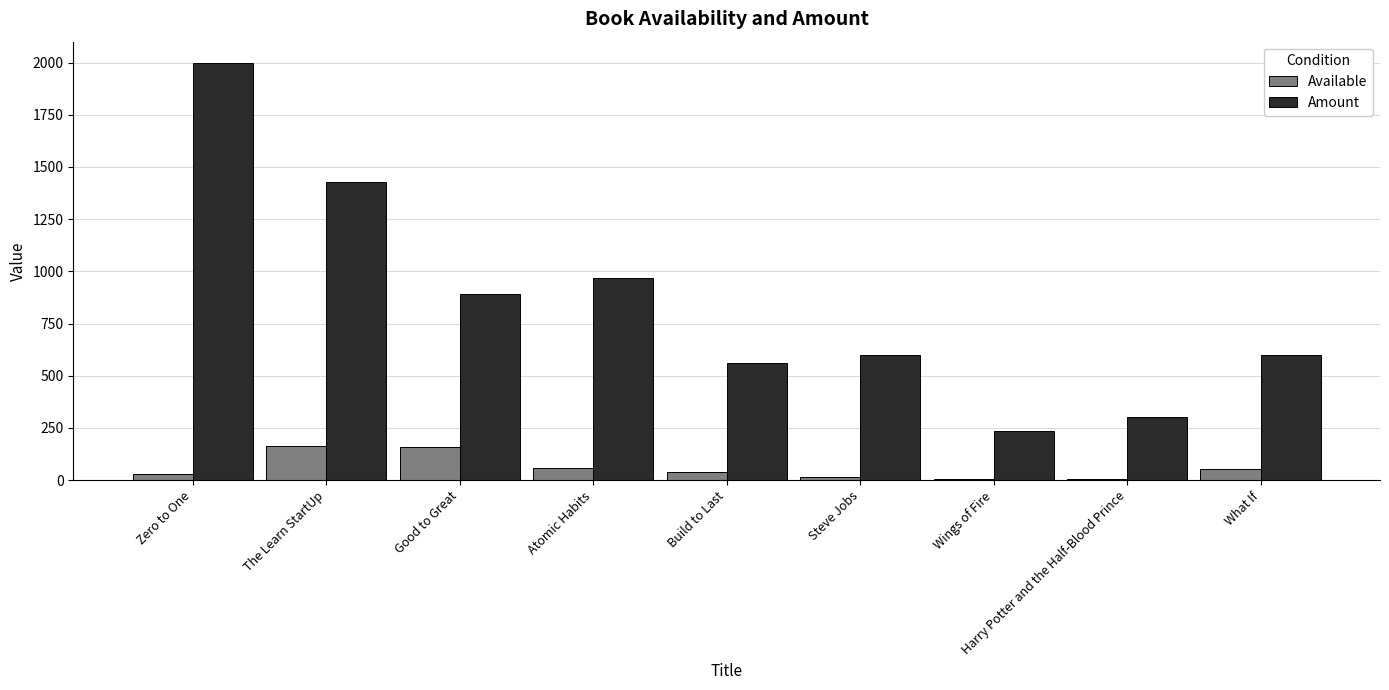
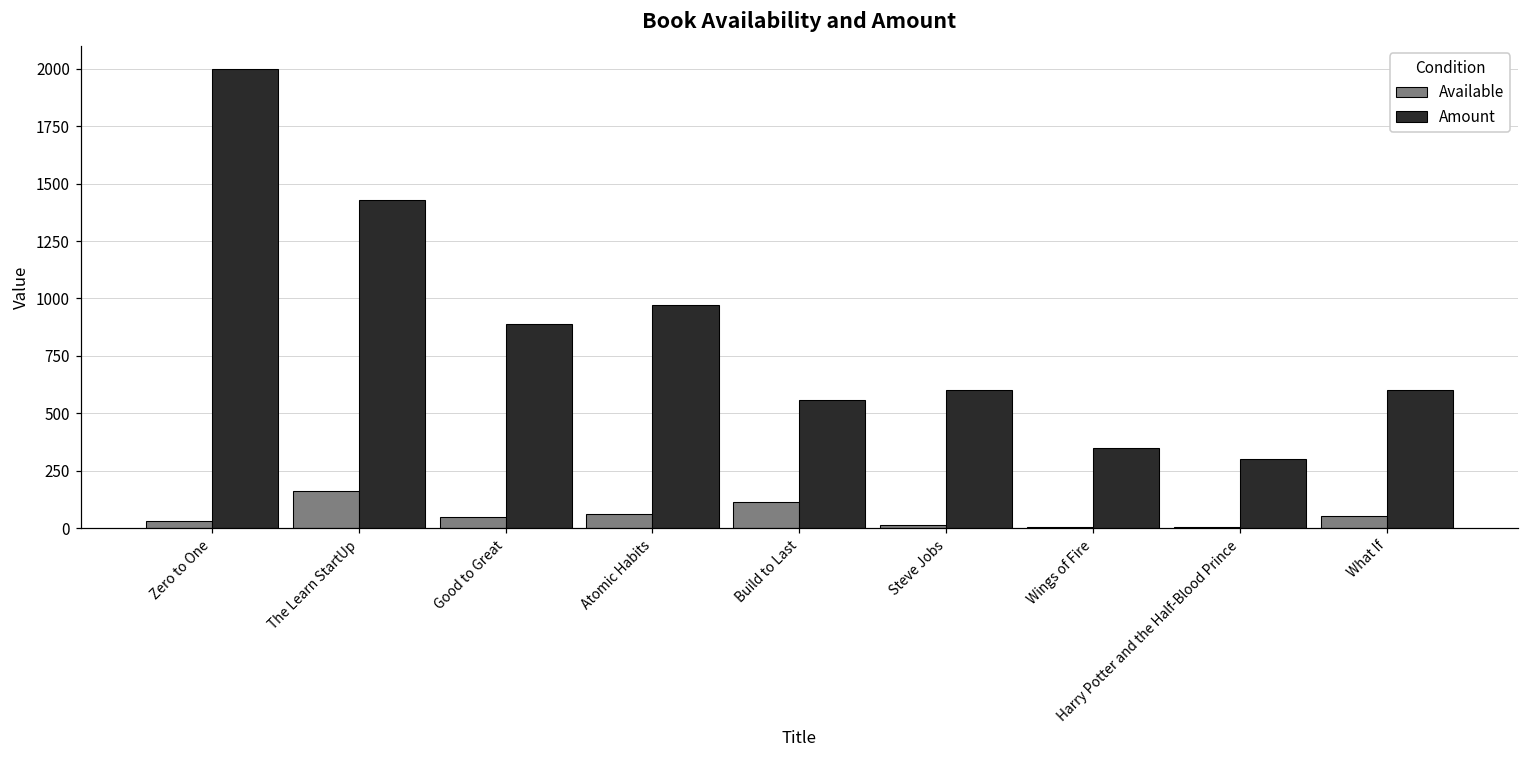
Available, Good to Great: 160 -> 50
Available, Build to Last: 40 -> 110
Amount, Wings of Fire: 240 -> 350
